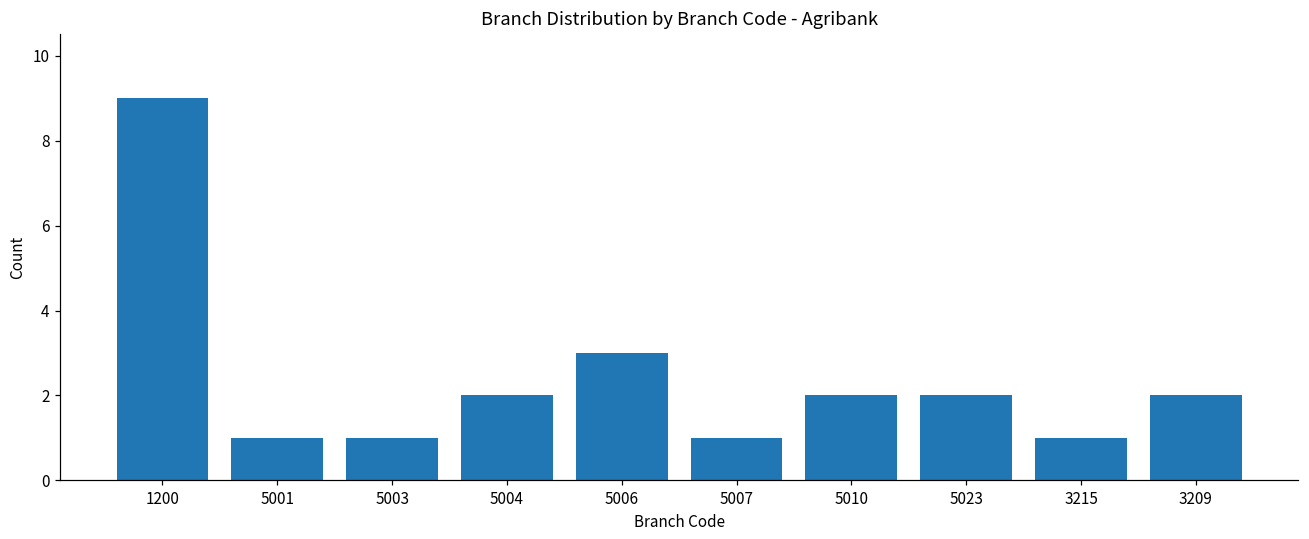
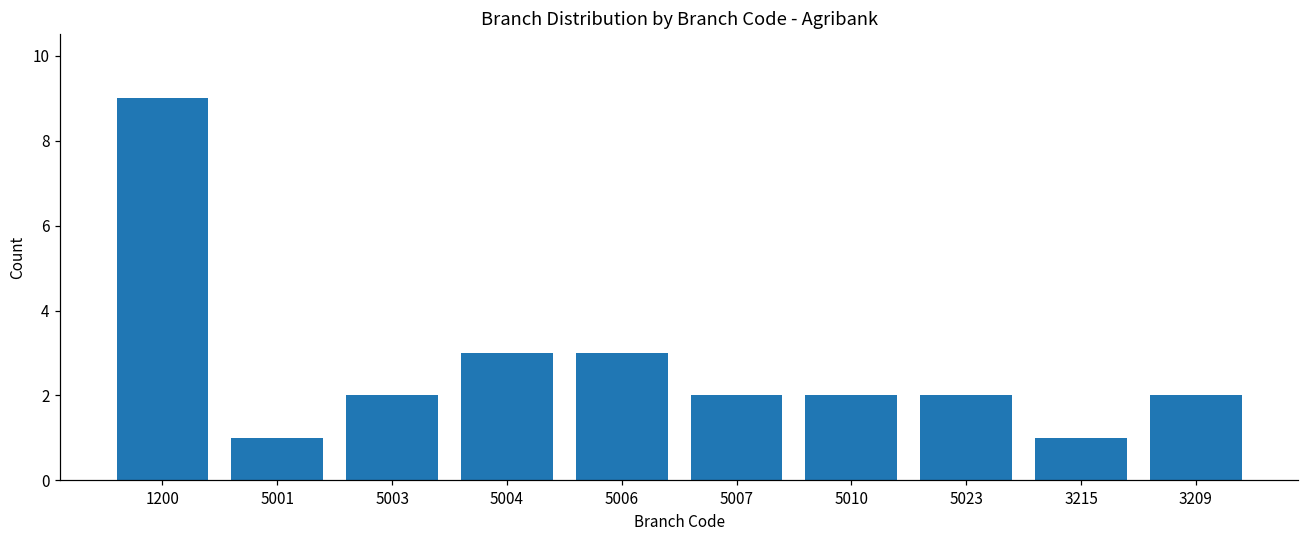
5003: 1 -> 2
5004: 2 -> 3
5007: 1 -> 2
